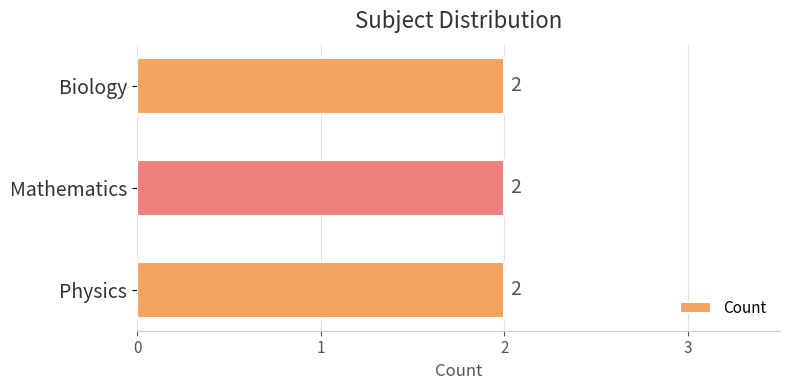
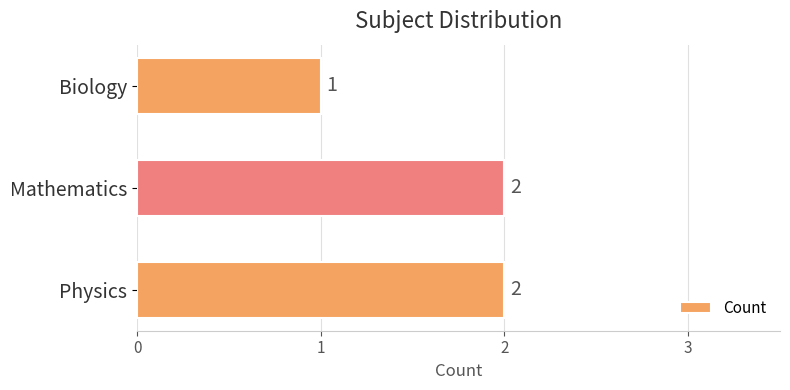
Biology: 2 -> 1
